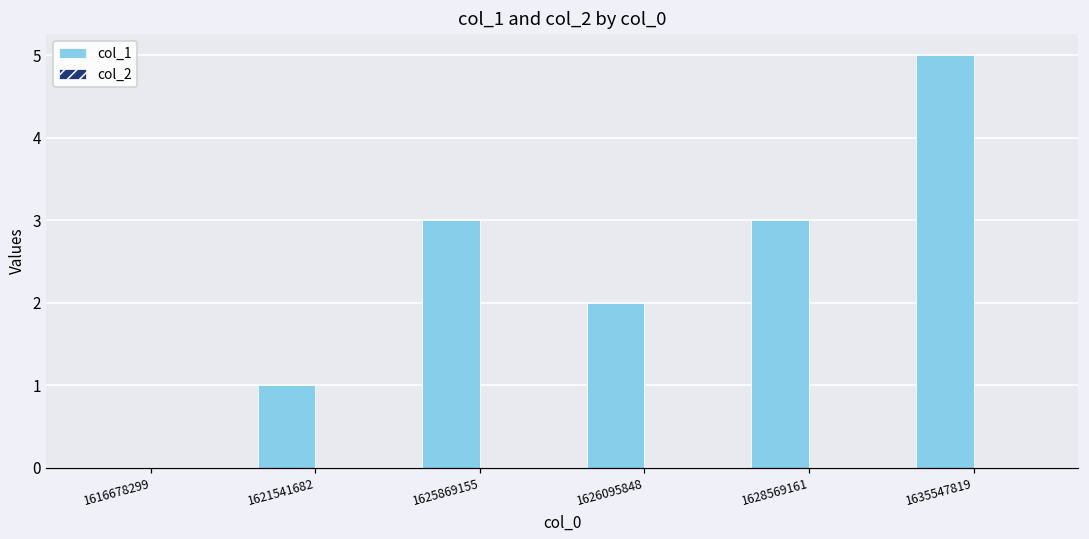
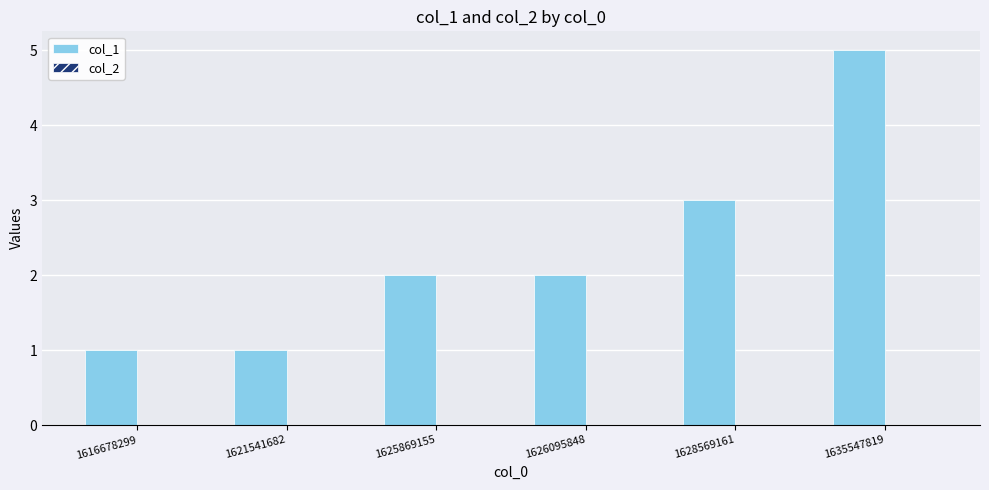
col_1, 1616678299: 0 -> 1
col_1, 1625869155: 3 -> 2
